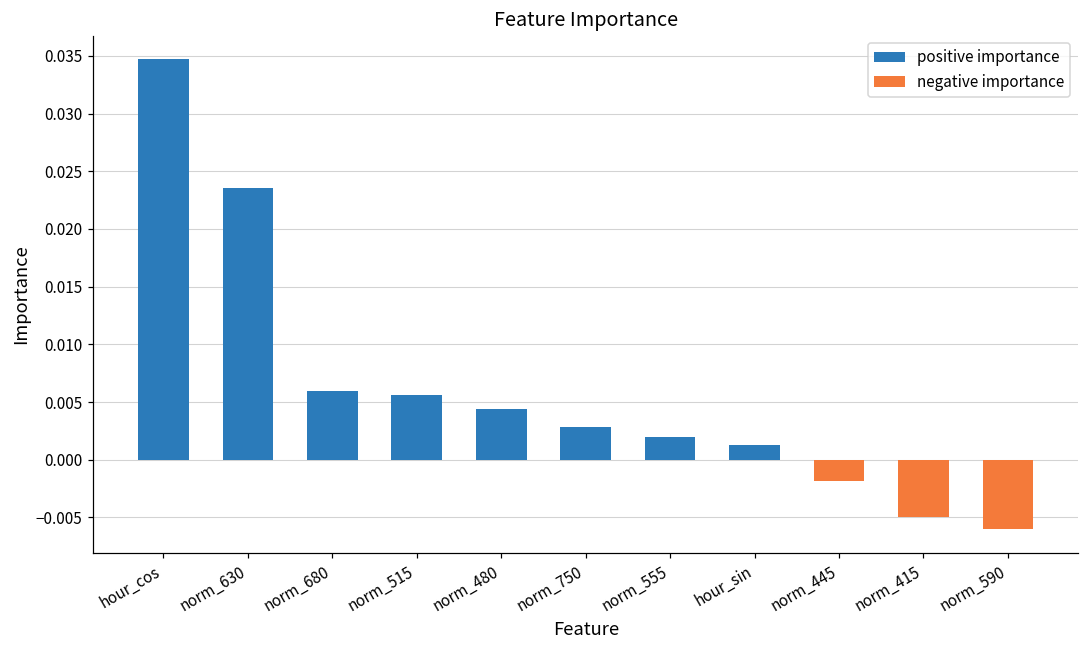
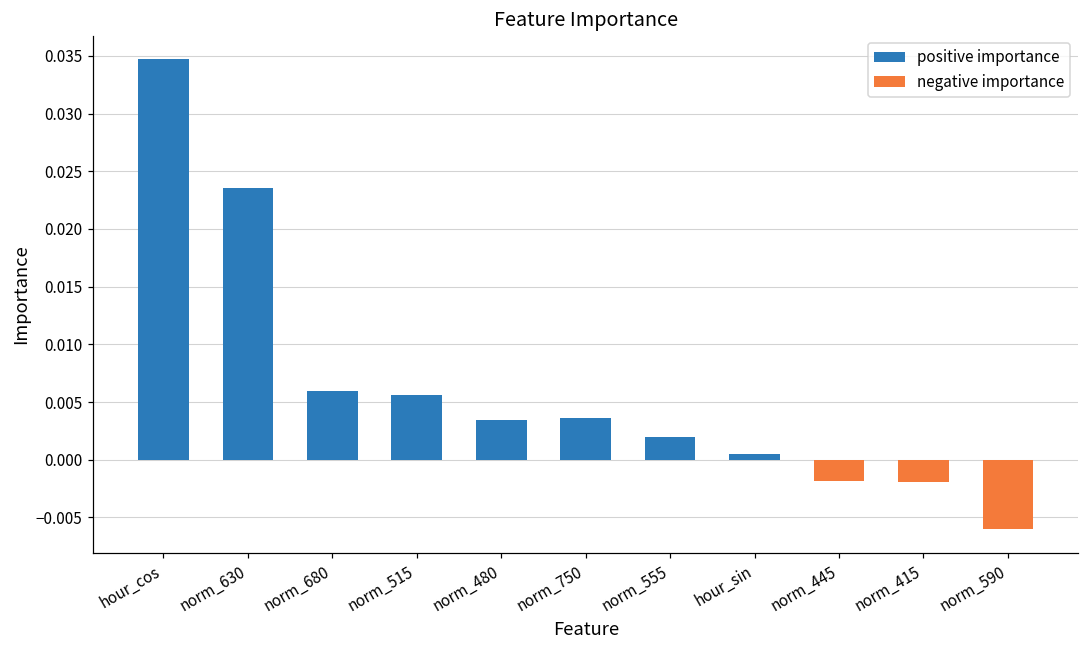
positive importance, norm_480: 0.0044 -> 0.0034
positive importance, norm_750: 0.0028 -> 0.0036
positive importance, hour_sin: 0.0012 -> 0.0005
negative importance, norm_415: -0.0049 -> -0.0020
